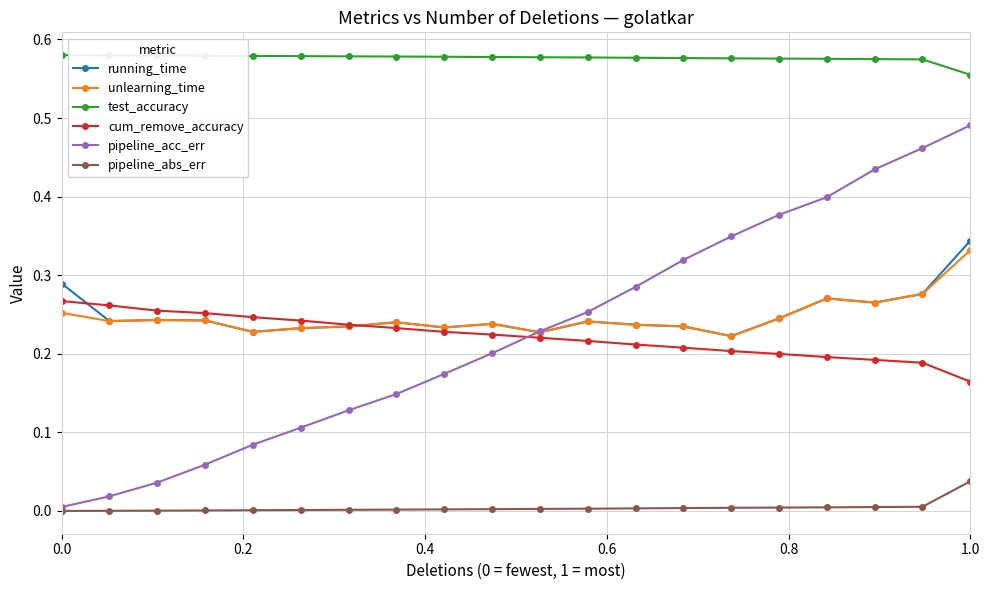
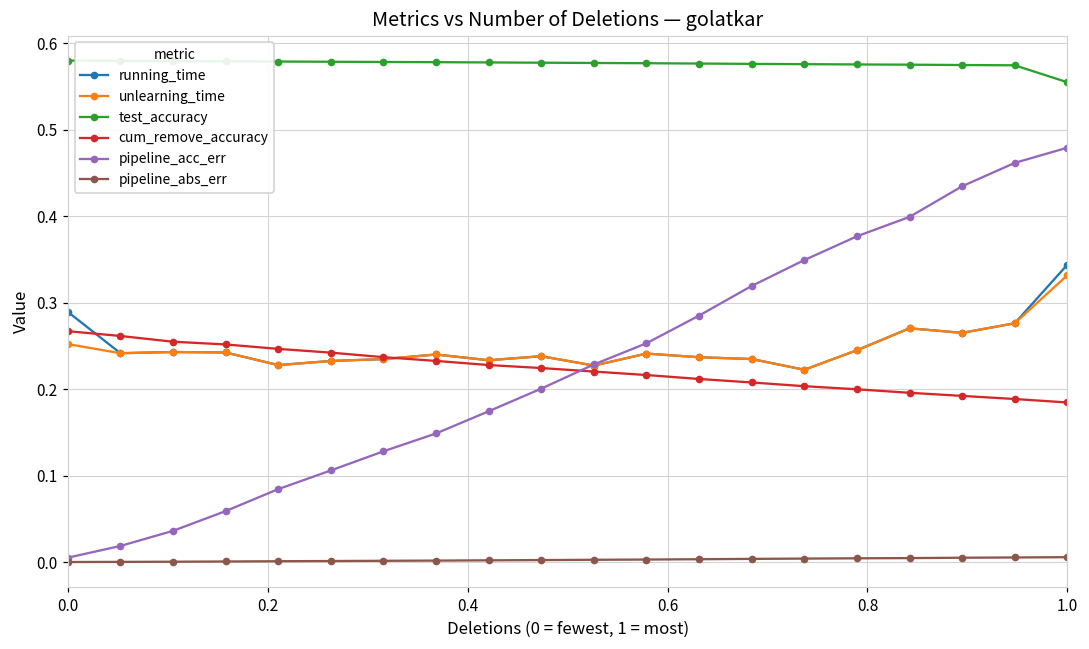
cum_remove_accuracy, 1.0: 0.16 -> 0.18
pipeline_acc_err, 1.0: 0.49 -> 0.48
pipeline_abs_err, 1.0: 0.04 -> 0.01
